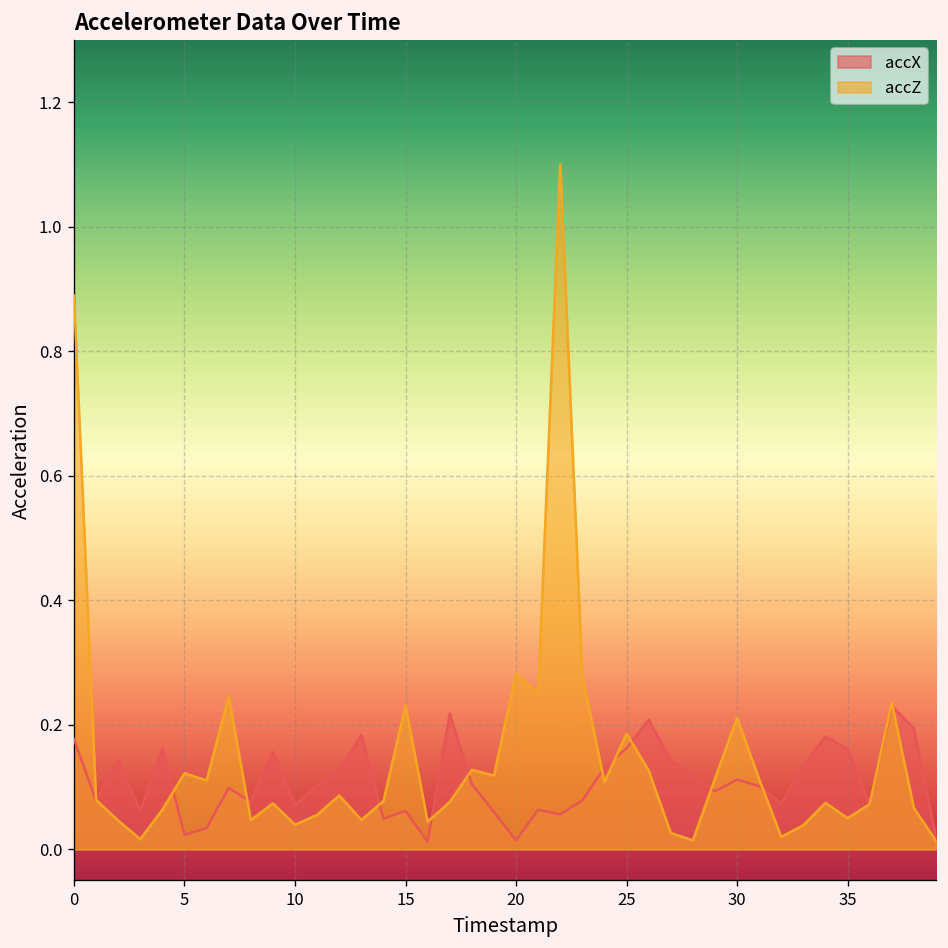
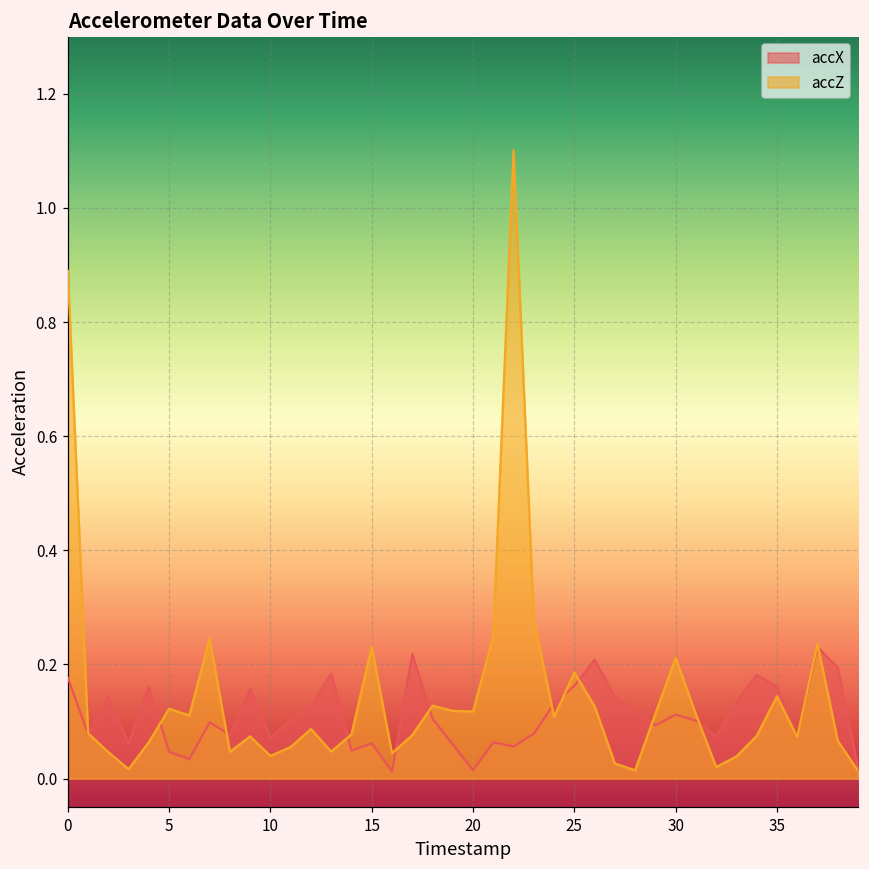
accX, 5: 0.02 -> 0.05
accZ, 20: 0.28 -> 0.12
accZ, 35: 0.05 -> 0.14
